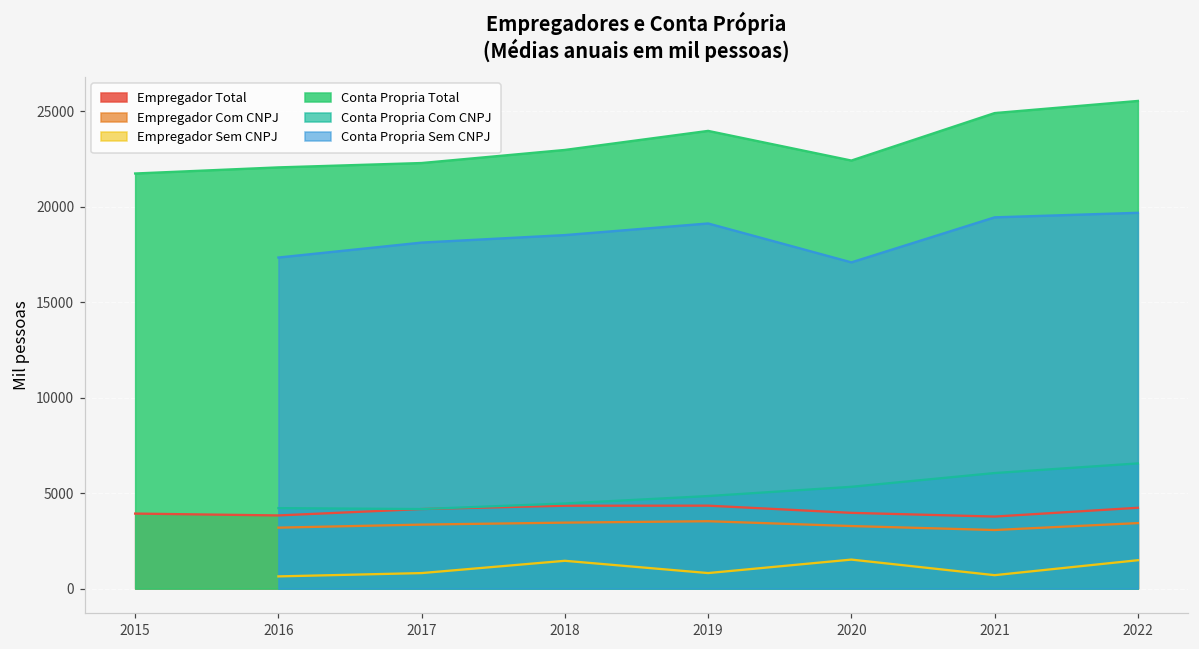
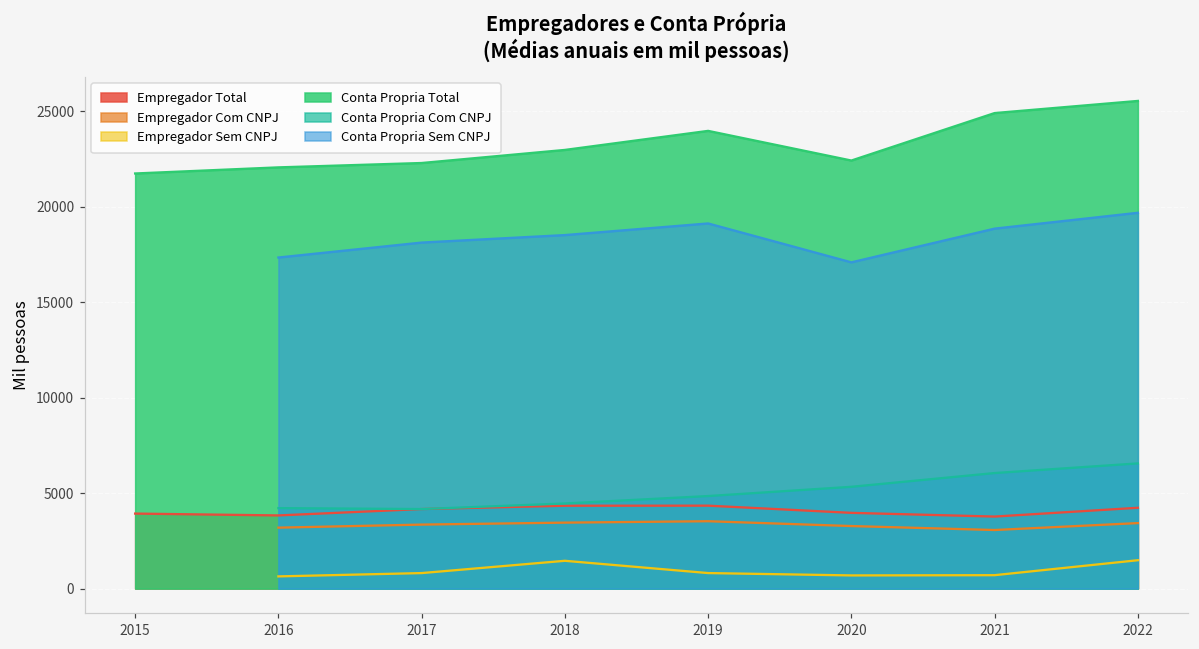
Empregador Sem CNPJ, 2020: 1500 -> 700
Conta Propria Sem CNPJ, 2021: 19400 -> 18900
